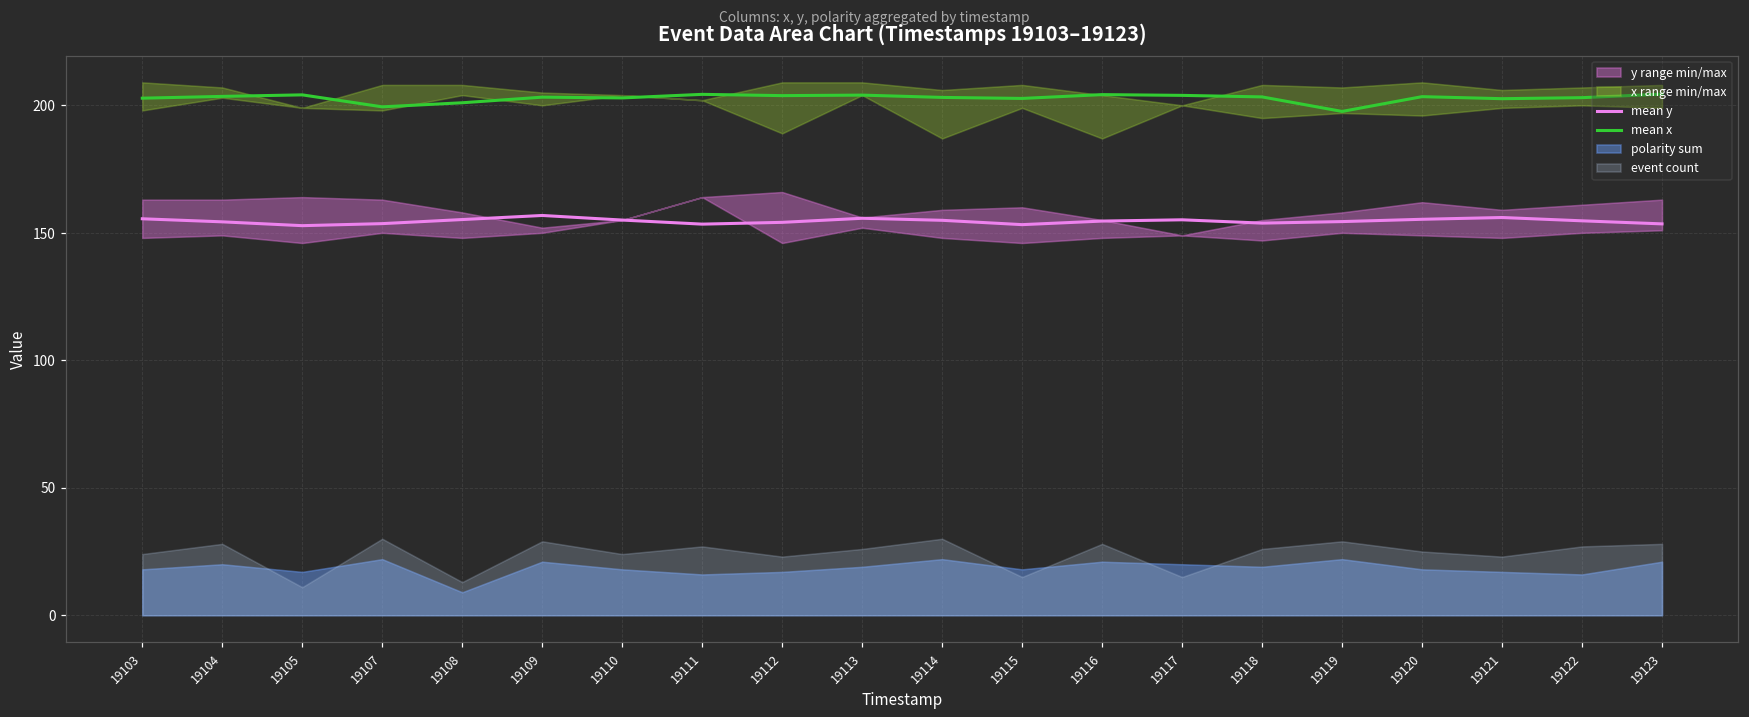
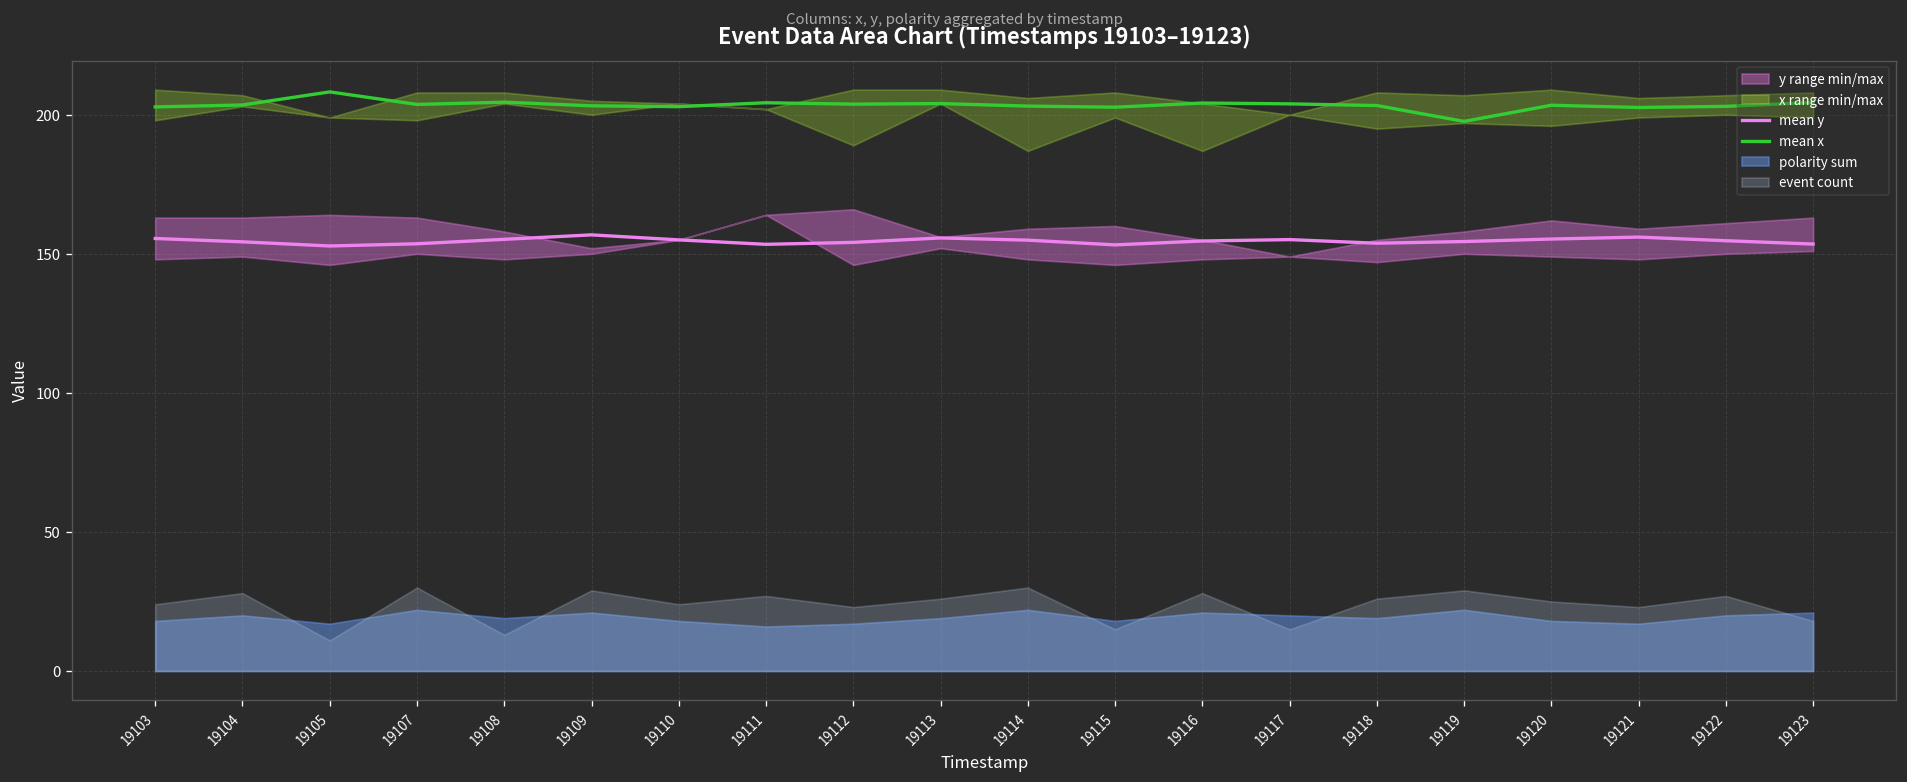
mean x, 19105: 204 -> 208
mean x, 19107: 199 -> 204
mean x, 19108: 201 -> 205
polarity sum, 19108: 9 -> 19
polarity sum, 19122: 16 -> 20
event count, 19123: 28 -> 18
